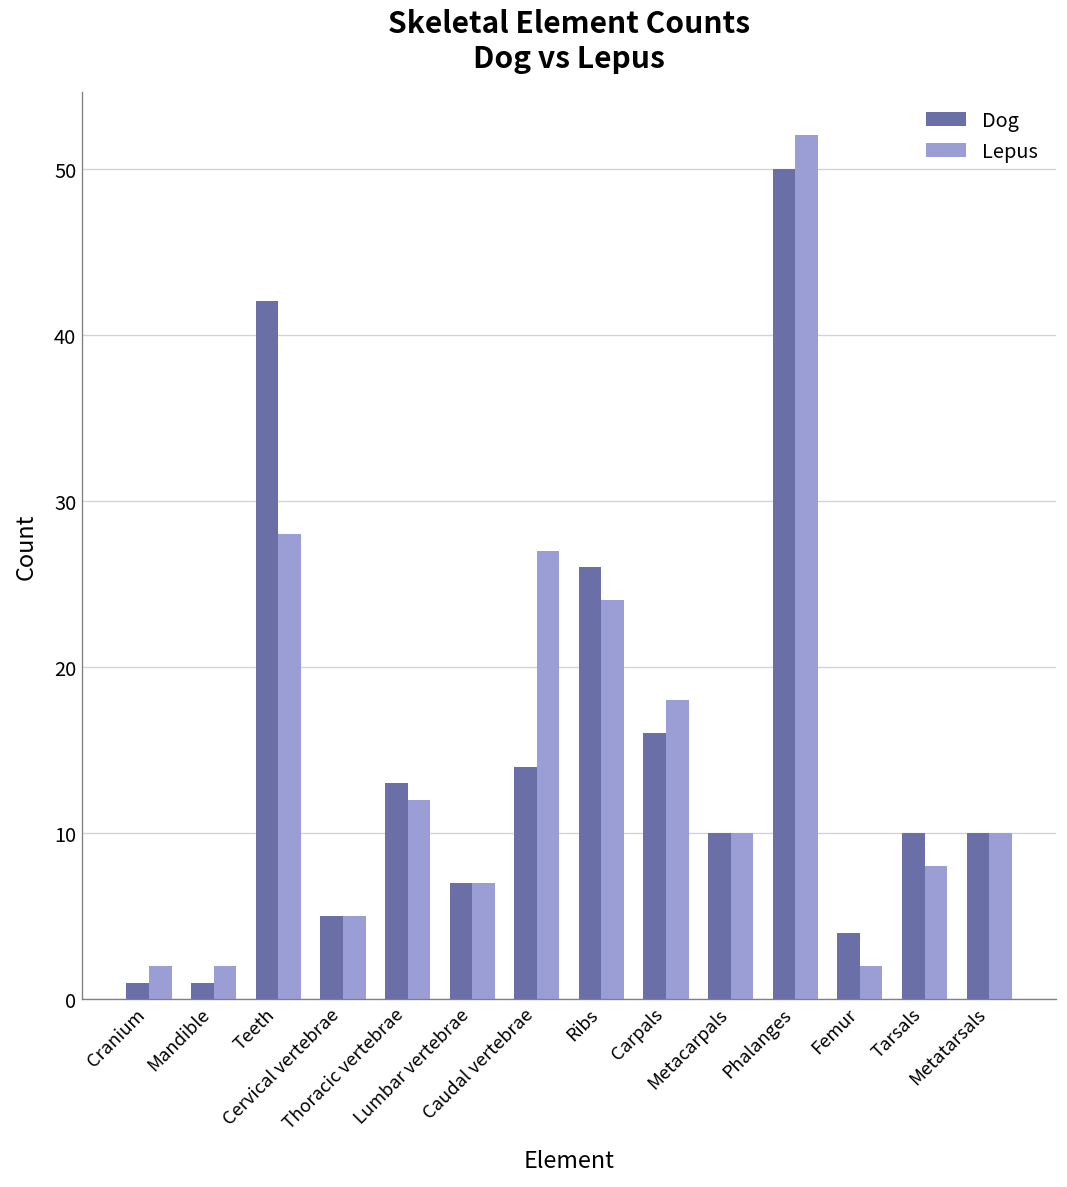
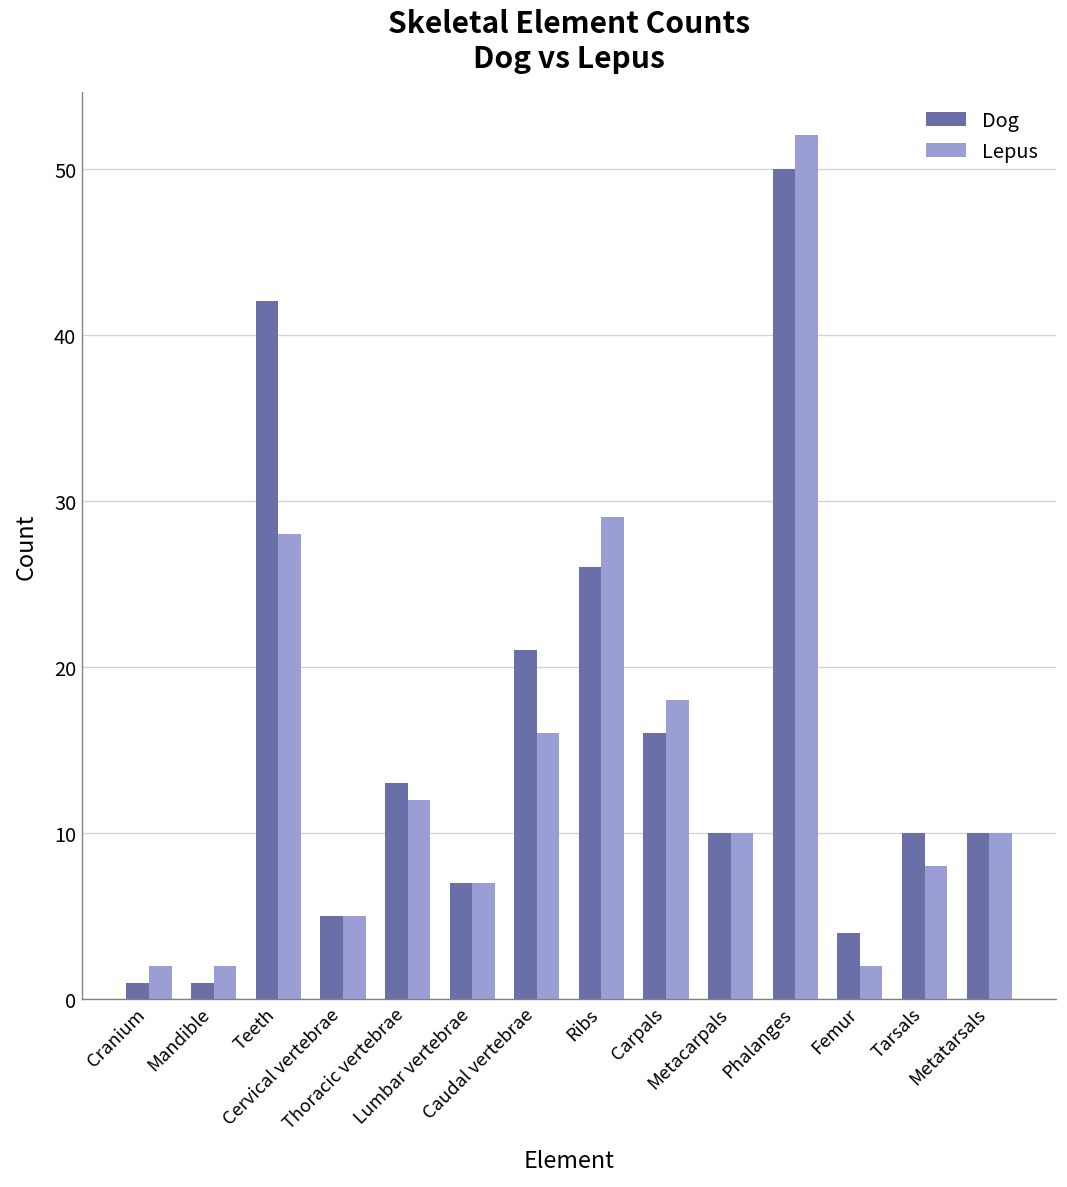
Dog, Caudal vertebrae: 14 -> 21
Lepus, Caudal vertebrae: 27 -> 16
Lepus, Ribs: 24 -> 29
